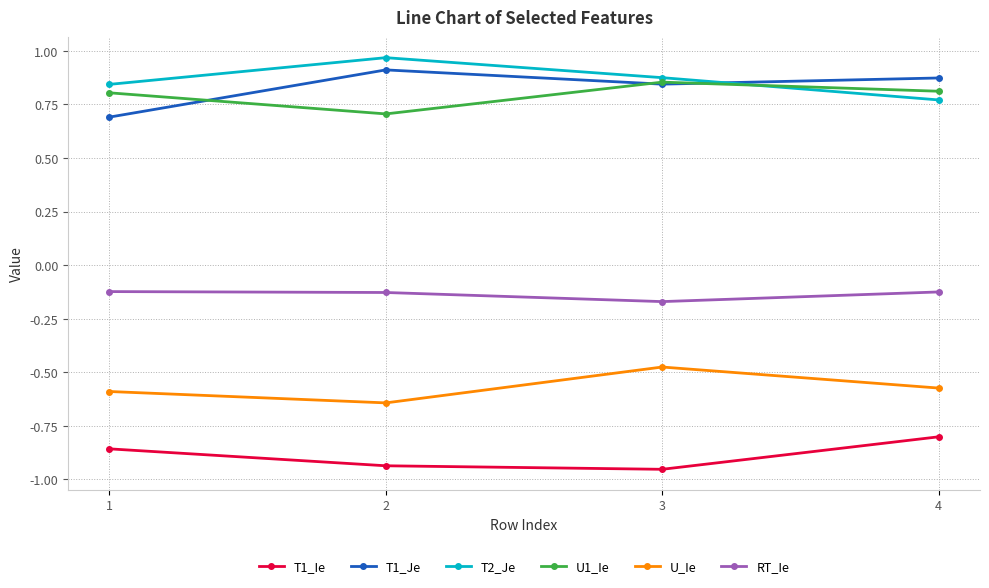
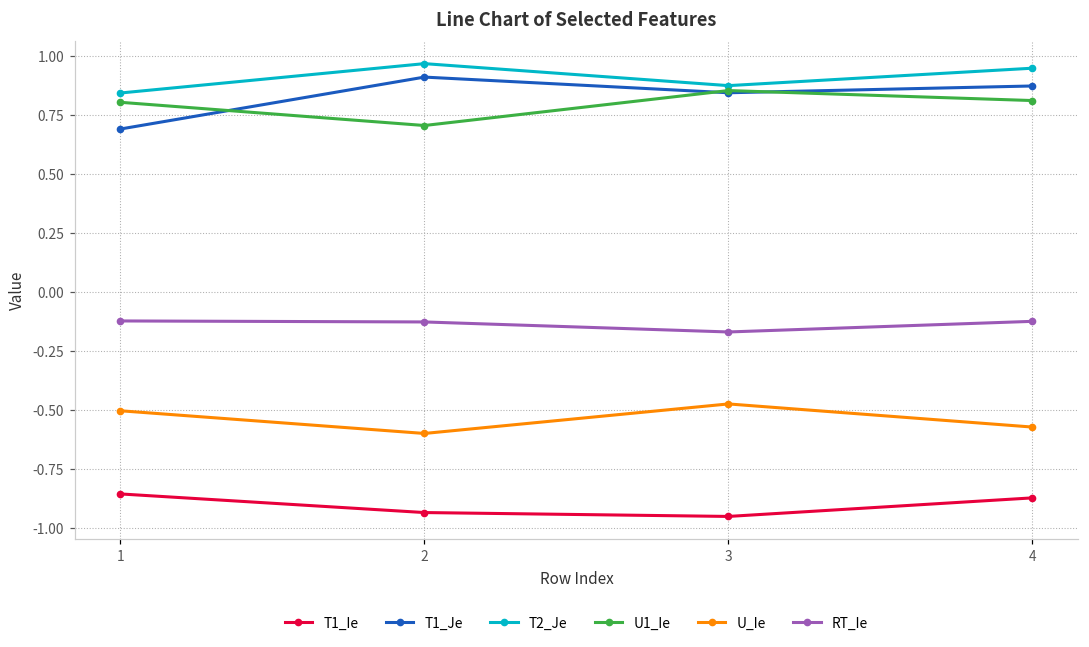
U_Ie, 1: -0.59 -> -0.50
U_Ie, 2: -0.64 -> -0.60
T1_Ie, 4: -0.80 -> -0.87
T2_Je, 4: 0.77 -> 0.95
